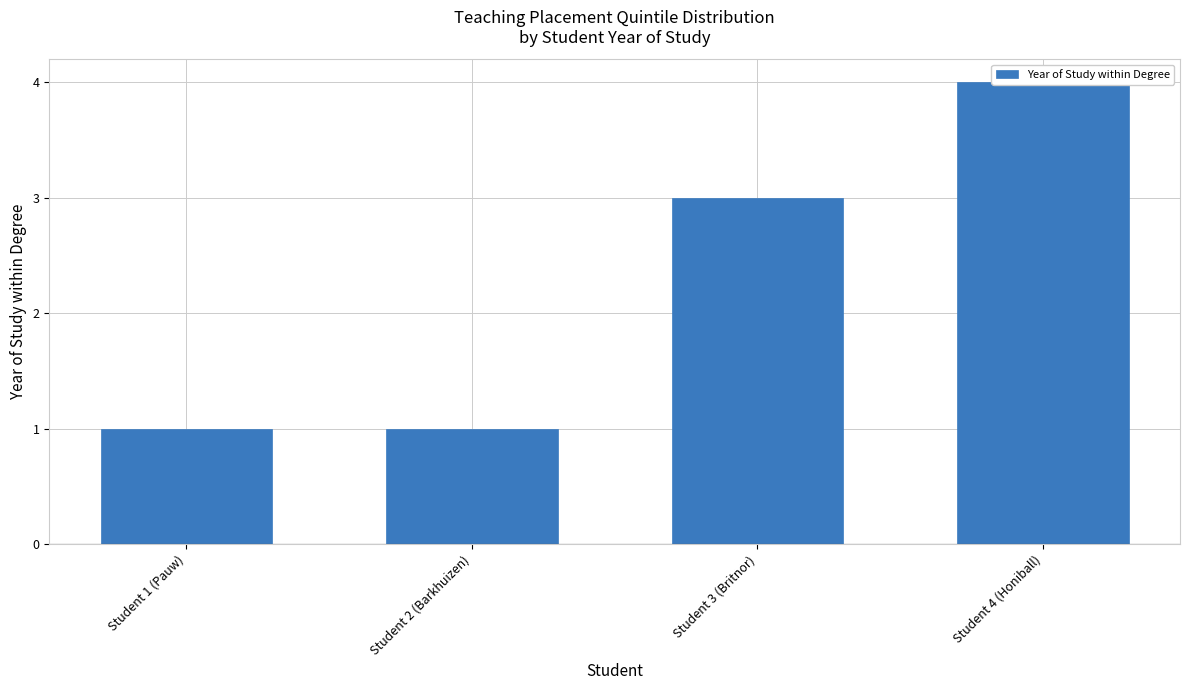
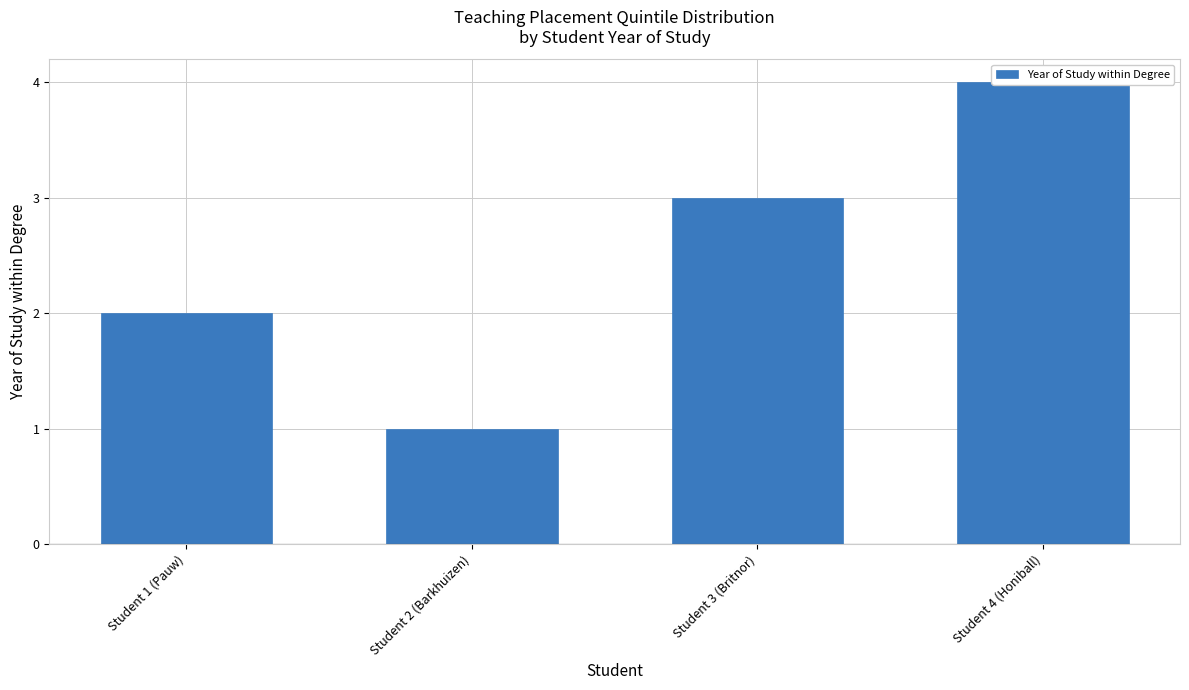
Student 1 (Pauw): 1 -> 2
